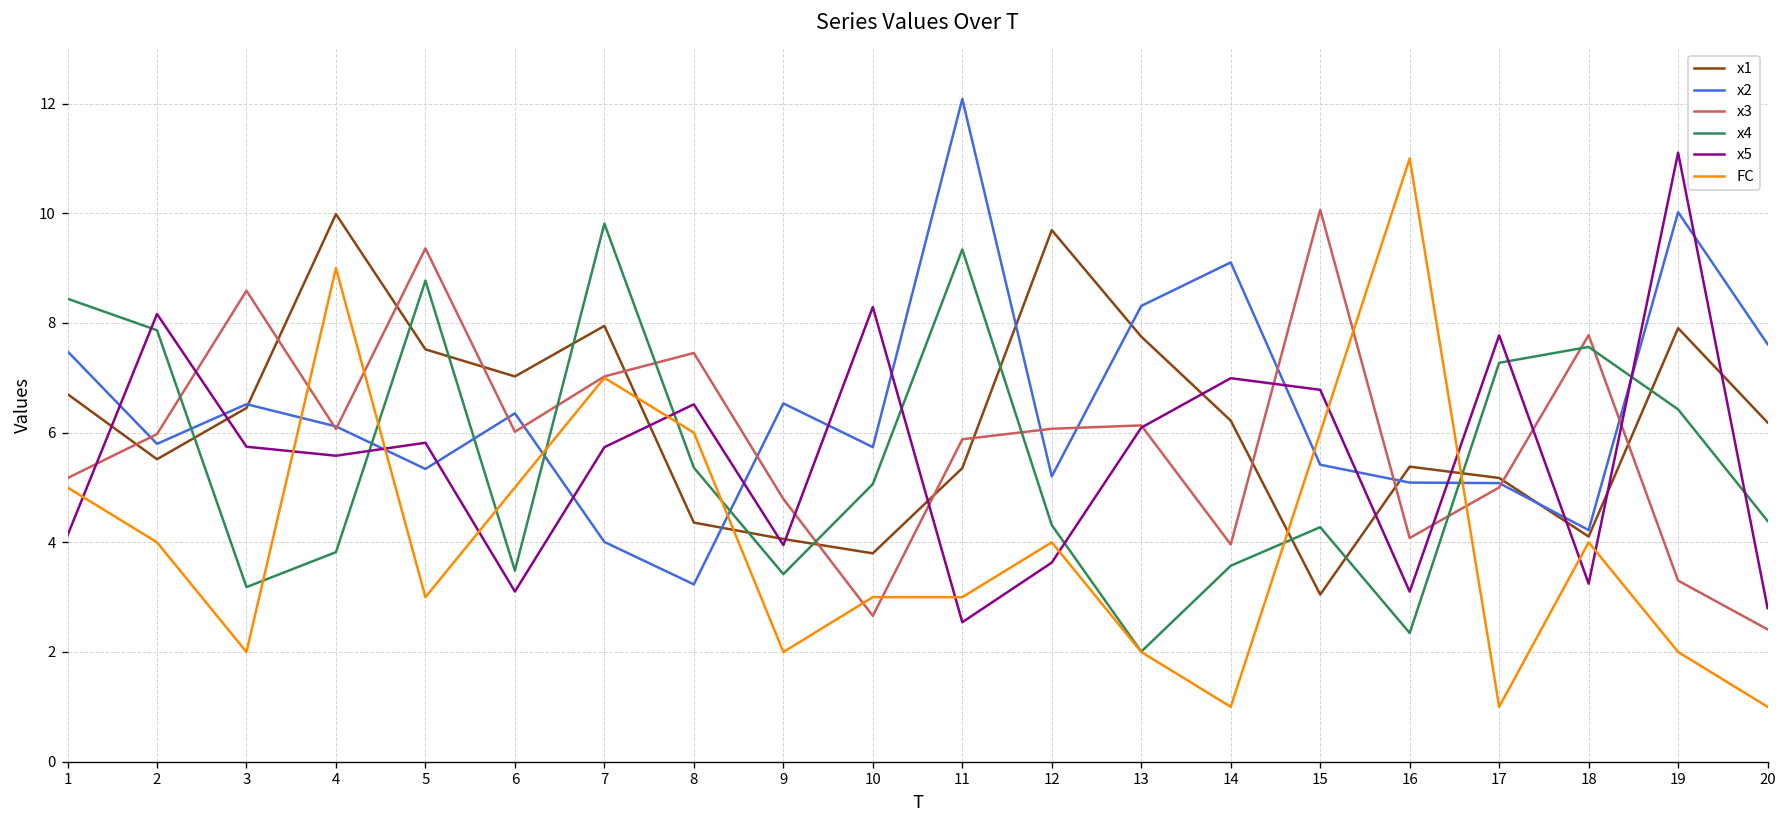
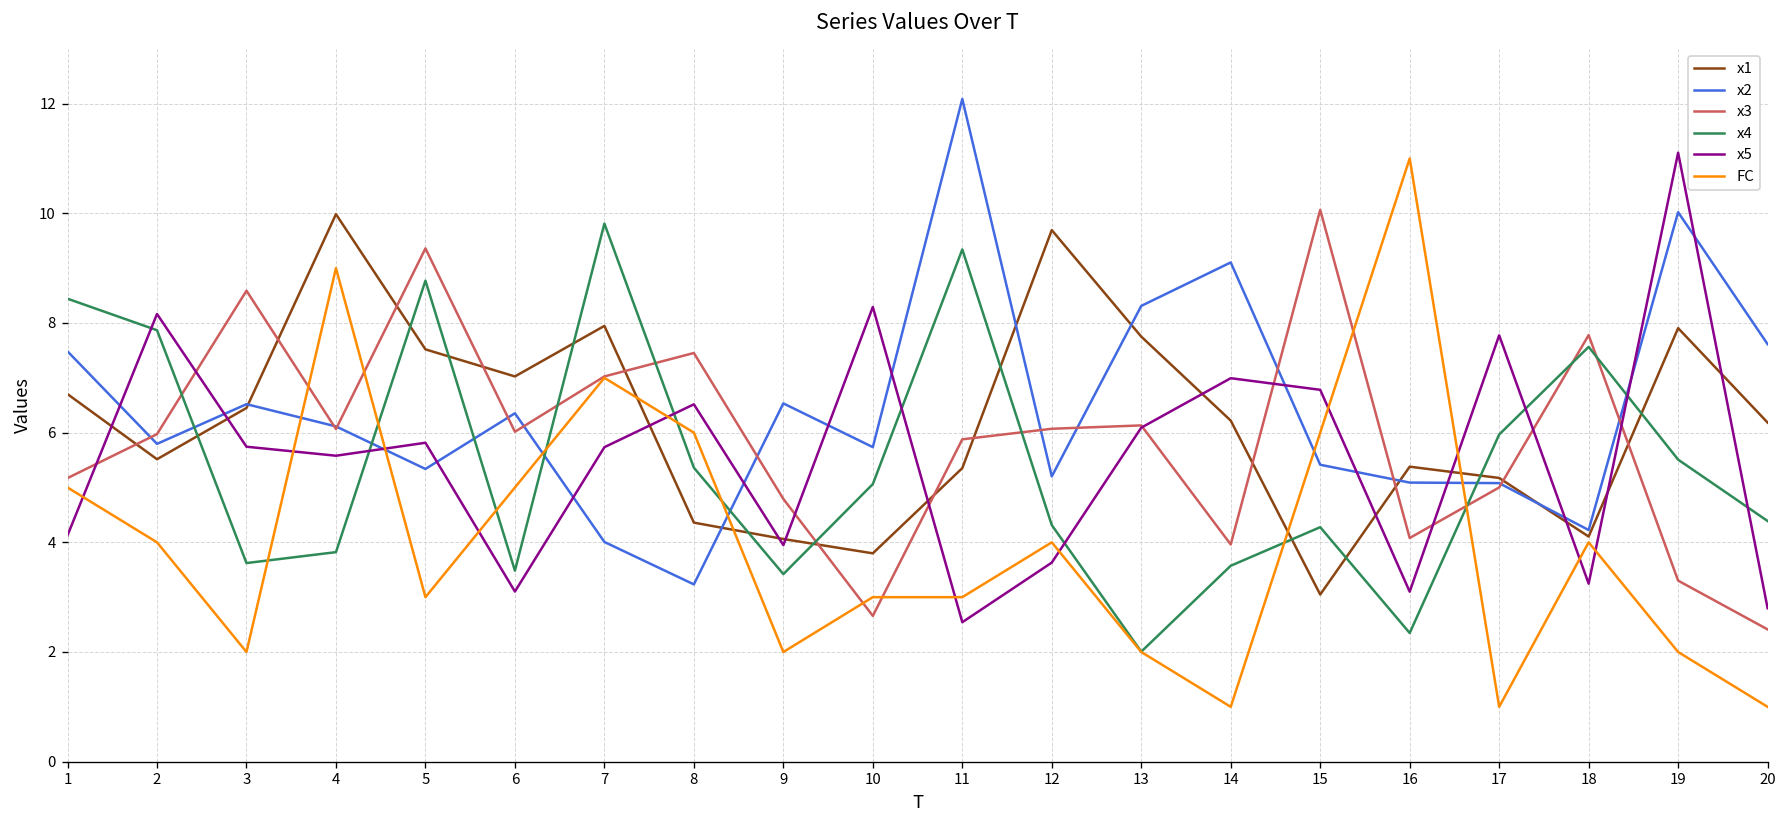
x4, 3: 3.2 -> 3.6
x4, 17: 7.3 -> 6.0
x4, 19: 6.4 -> 5.5
